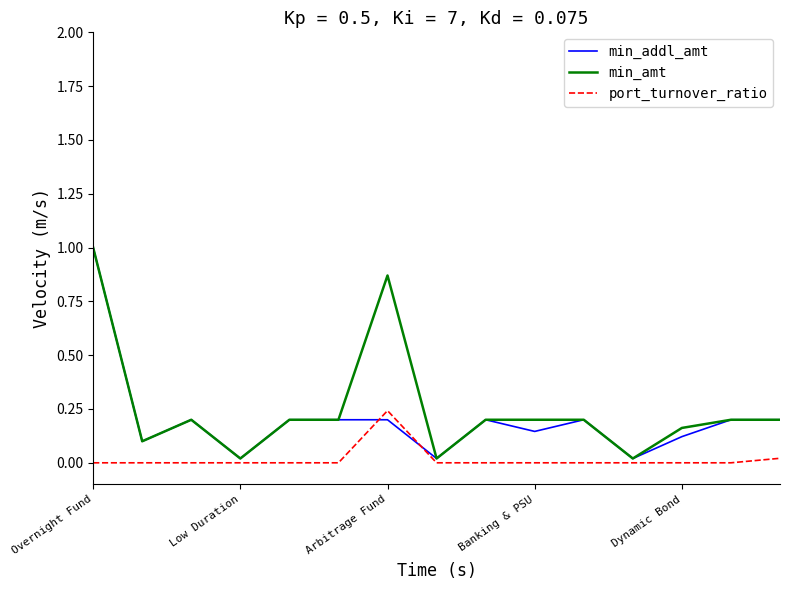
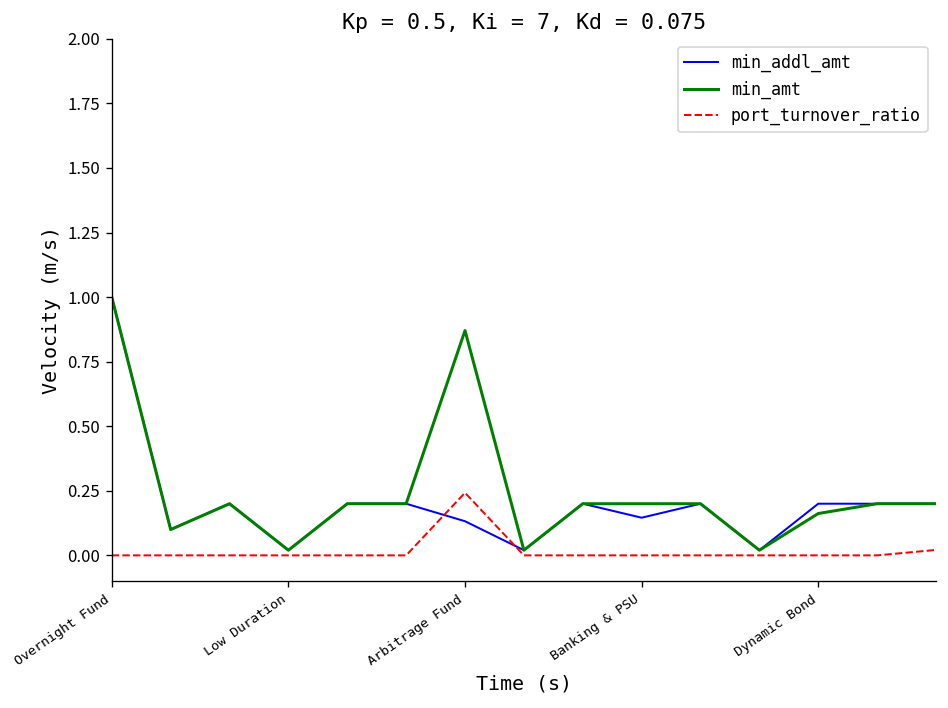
min_addl_amt, Arbitrage Fund: 0.20 -> 0.13
min_addl_amt, Dynamic Bond: 0.12 -> 0.20
